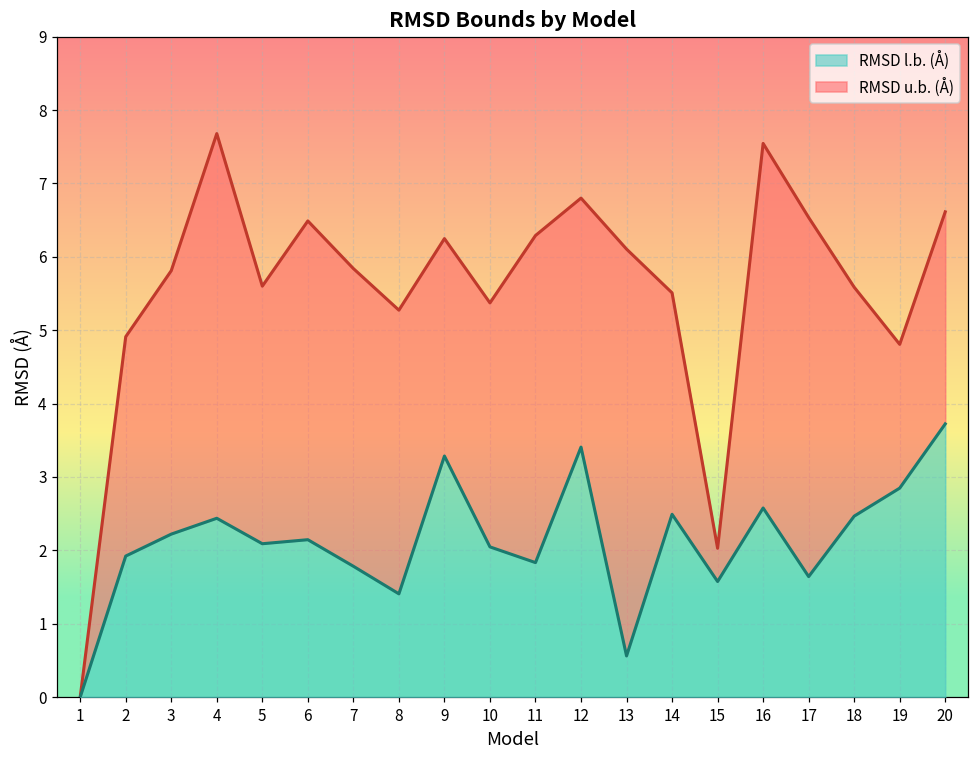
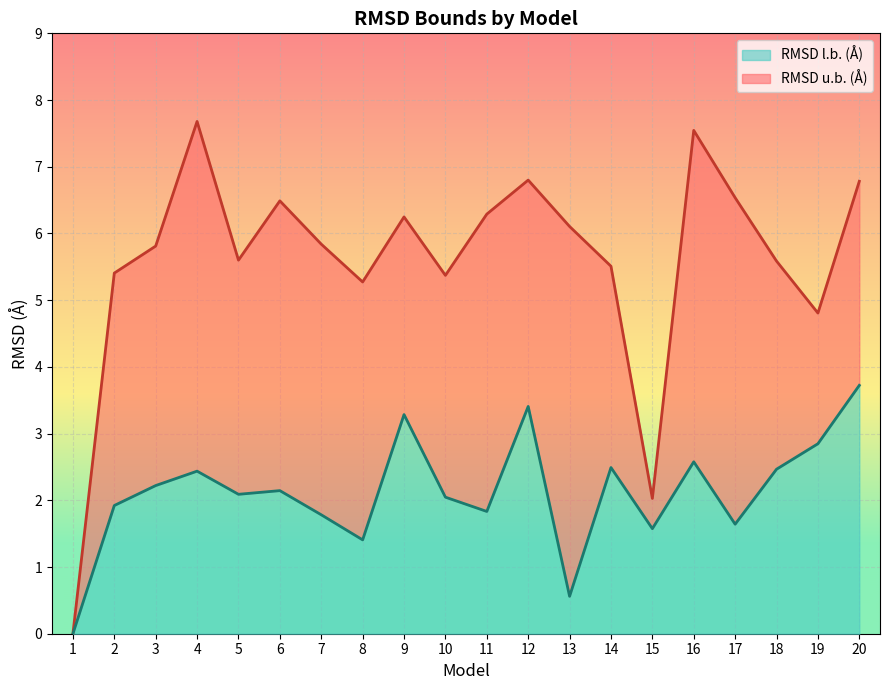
RMSD u.b. (Å), 2: 4.9 -> 5.4
RMSD u.b. (Å), 20: 6.6 -> 6.8
